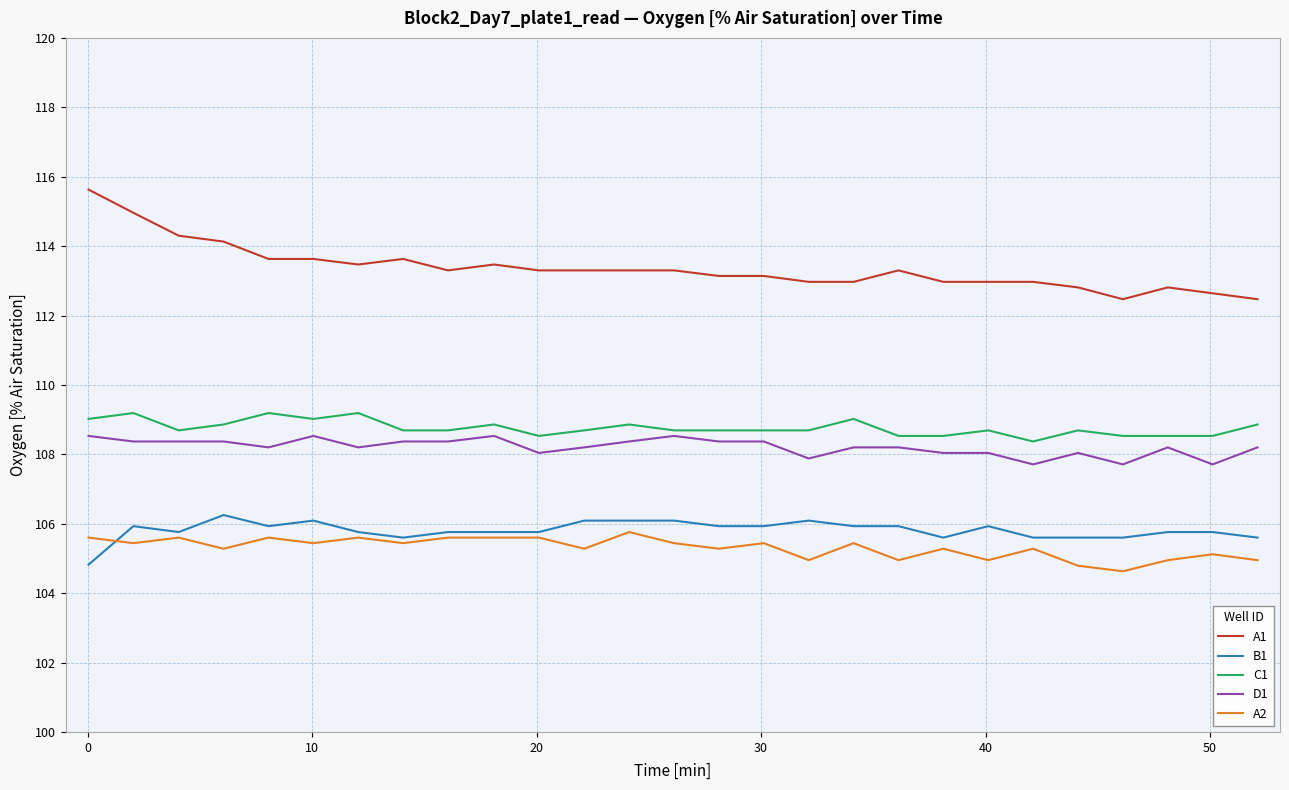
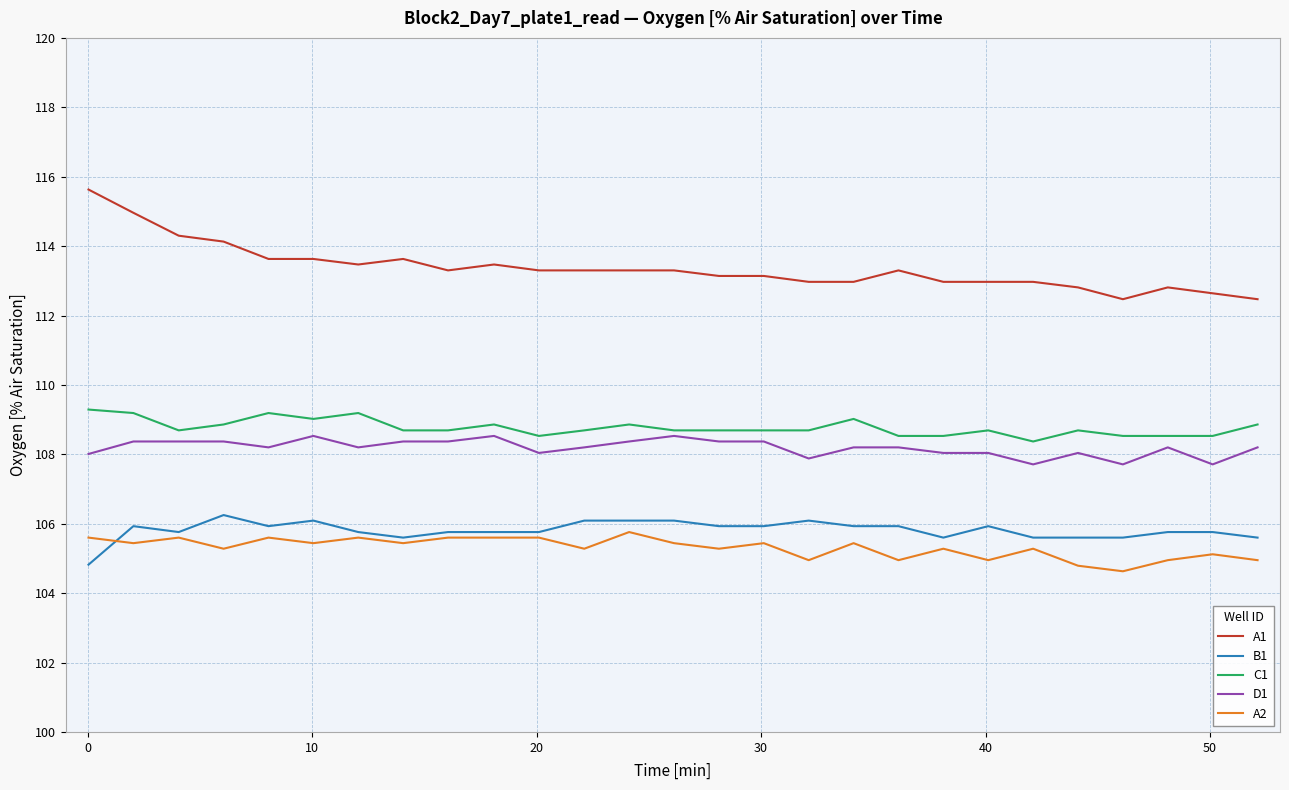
C1, 0: 109.0 -> 109.3
D1, 0: 108.5 -> 108.0
